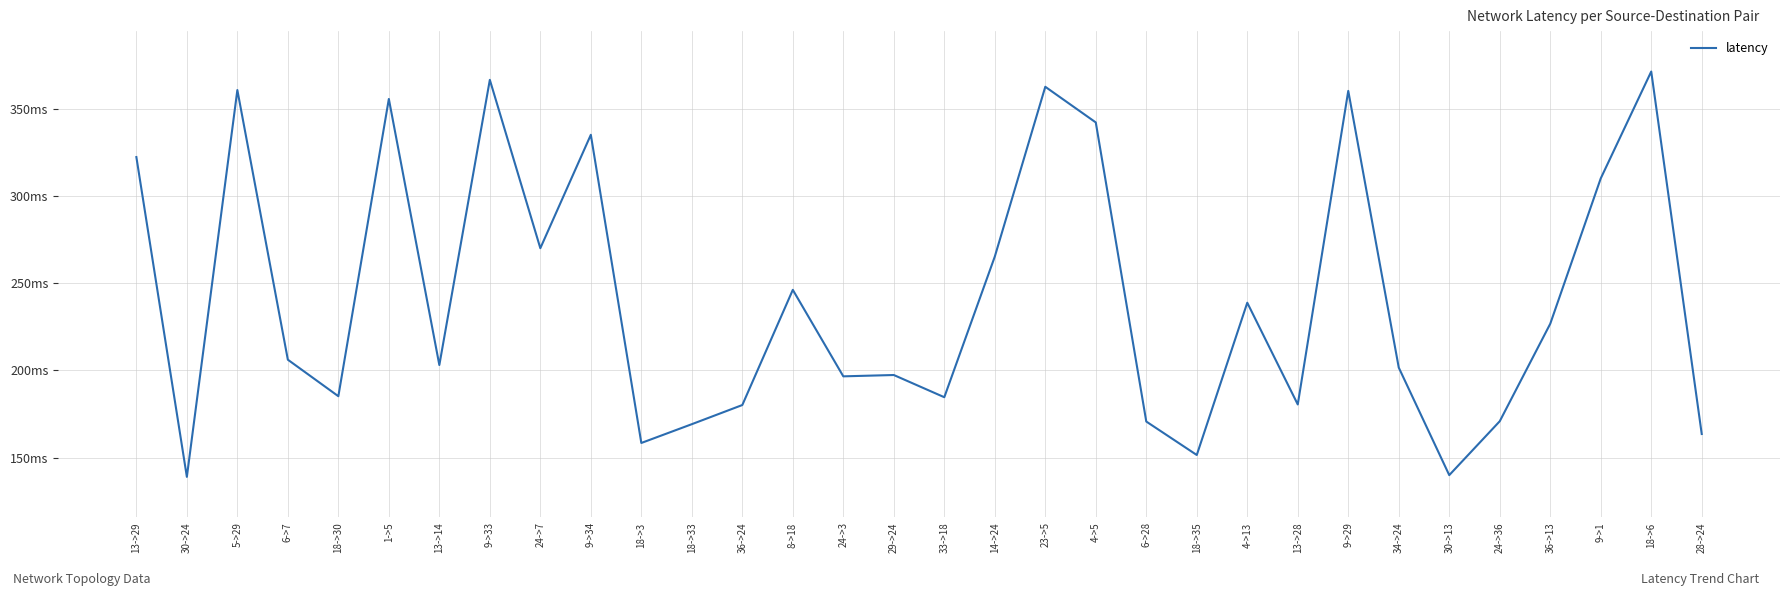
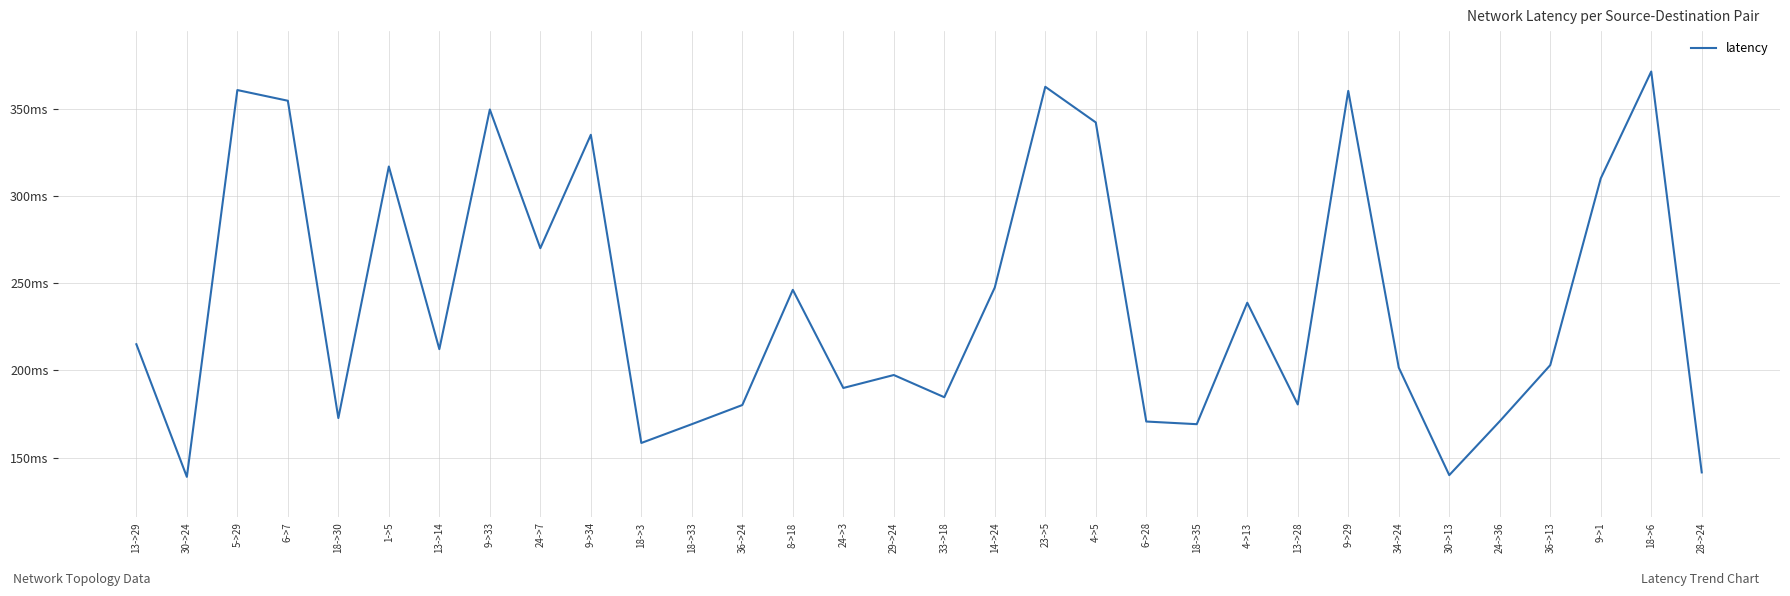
13->29: 322ms -> 215ms
6->7: 206ms -> 355ms
18->30: 185ms -> 173ms
1->5: 356ms -> 317ms
13->14: 203ms -> 212ms
9->33: 367ms -> 350ms
24->3: 197ms -> 190ms
14->24: 265ms -> 248ms
18->35: 152ms -> 169ms
36->13: 227ms -> 203ms
28->24: 164ms -> 142ms
